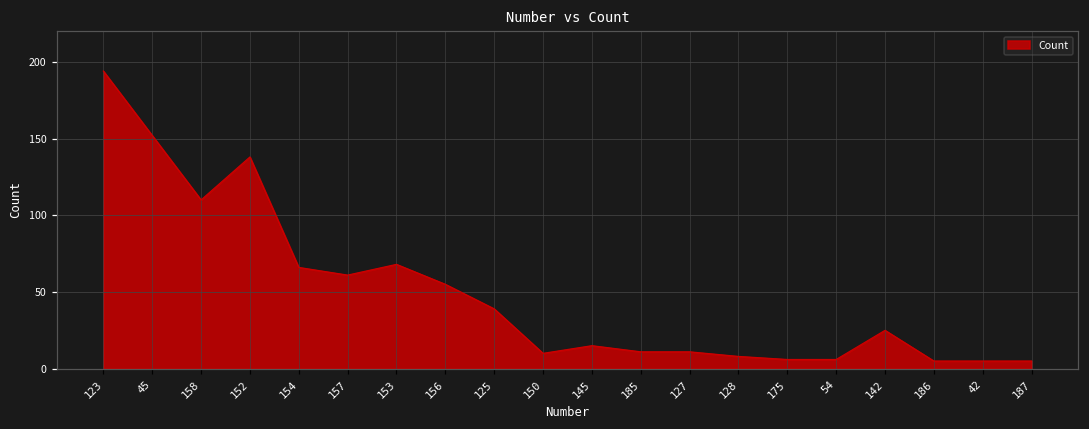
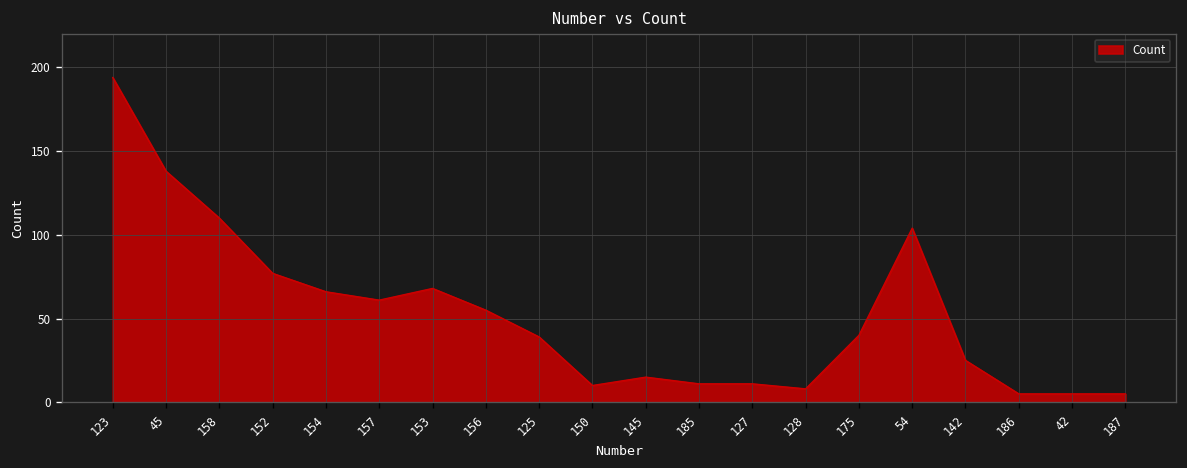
45: 152 -> 138
152: 138 -> 77
175: 6 -> 40
54: 6 -> 104
